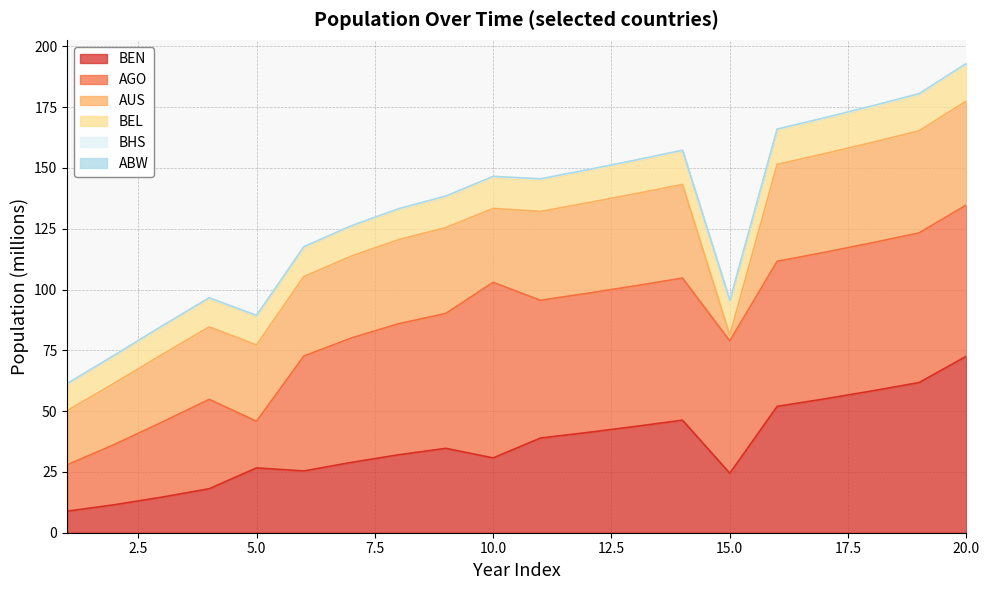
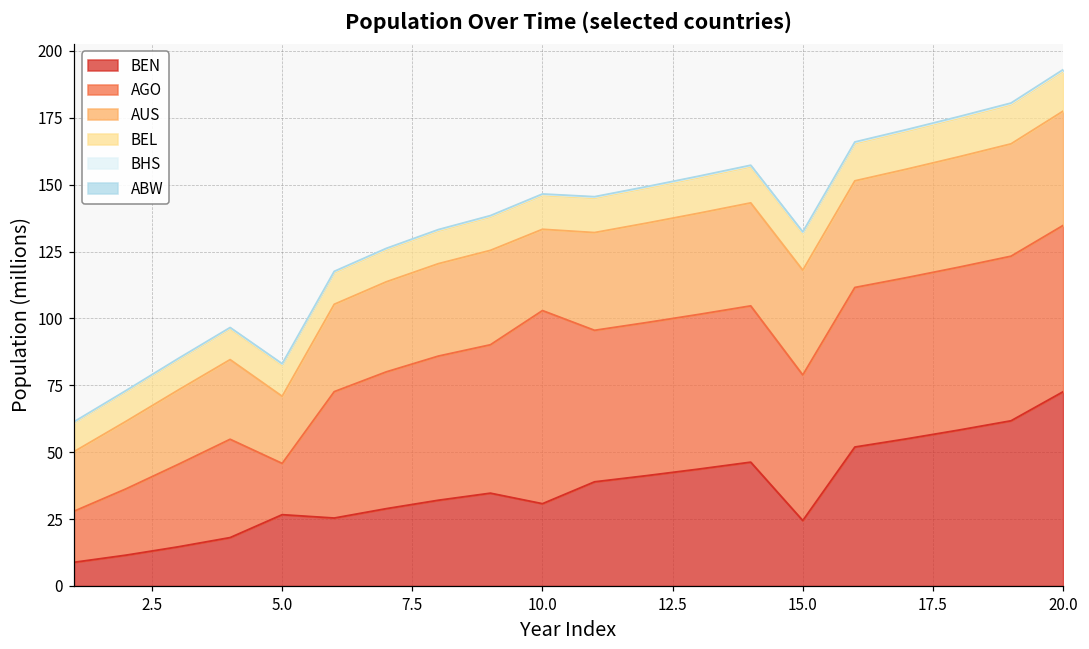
AUS, 5.0: 31 -> 25
AUS, 15.0: 2 -> 39
